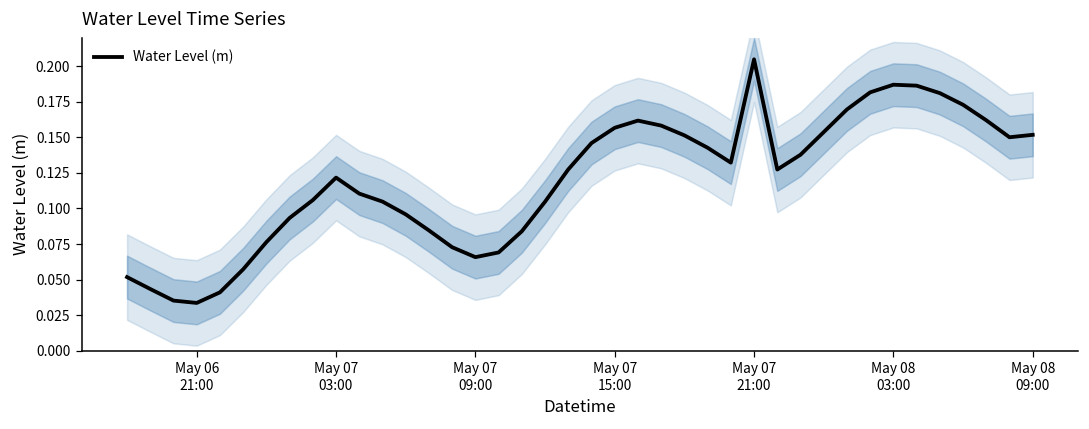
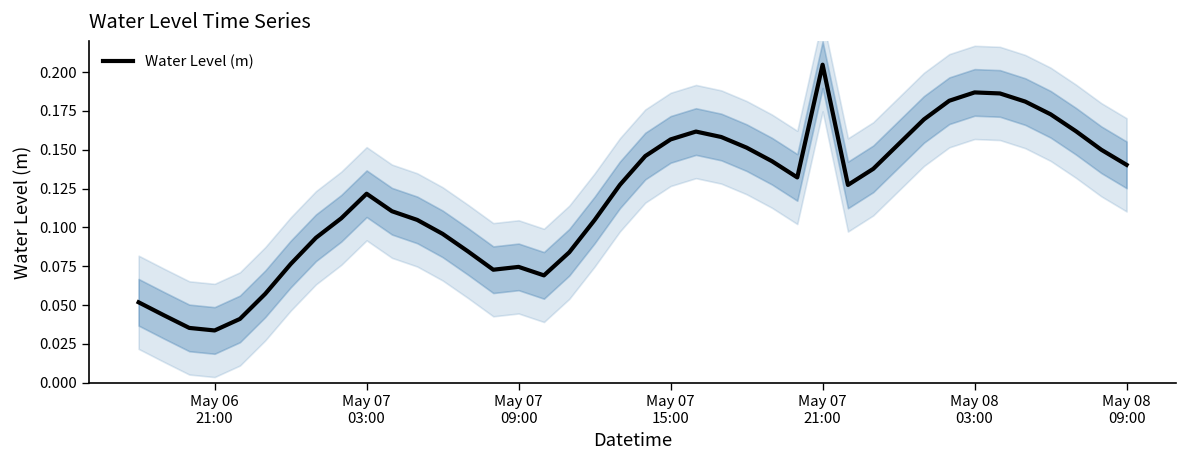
Water Level (m), May 07 09:00: 0.066 -> 0.075
Water Level (m), May 08 09:00: 0.152 -> 0.140
